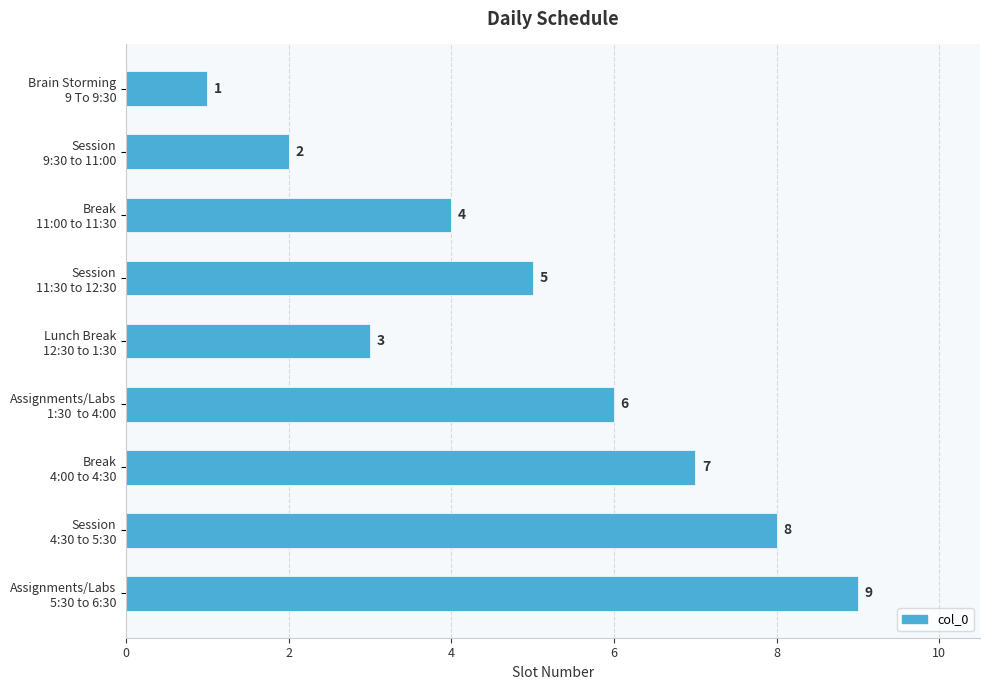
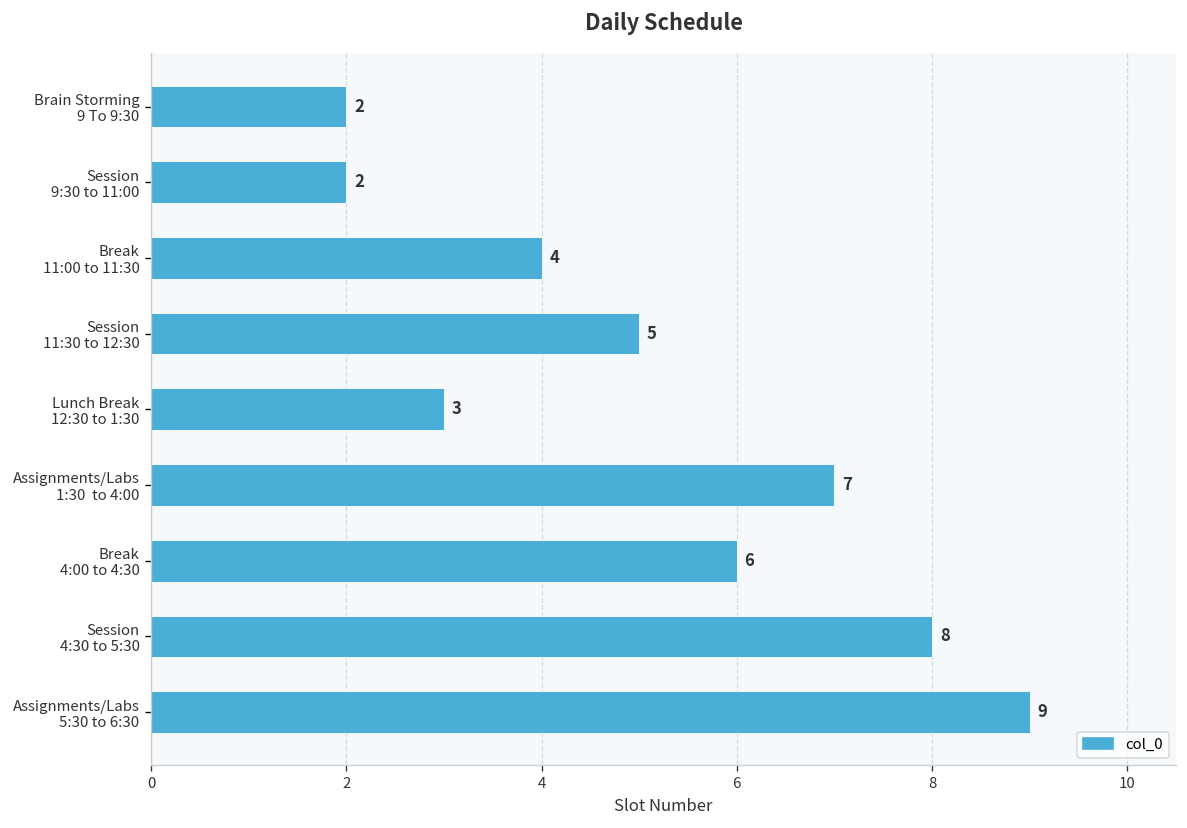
Brain Storming 9 To 9:30: 1 -> 2
Assignments/Labs 1:30 to 4:00: 6 -> 7
Break 4:00 to 4:30: 7 -> 6
